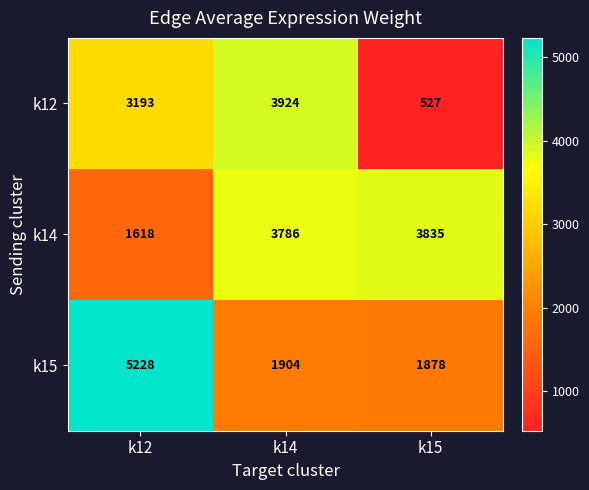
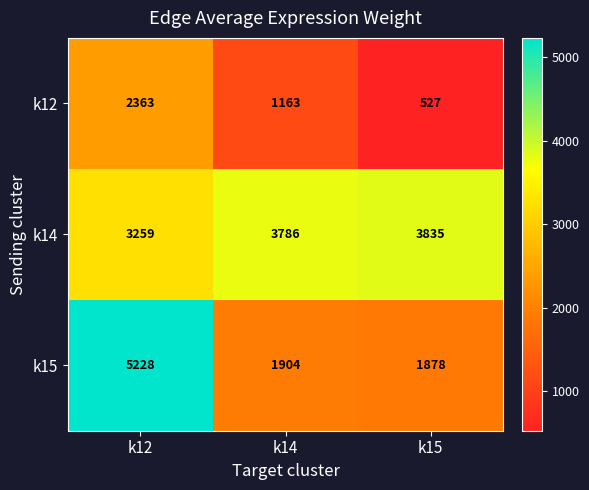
k12, k12: 3193 -> 2363
k12, k14: 3924 -> 1163
k14, k12: 1618 -> 3259
